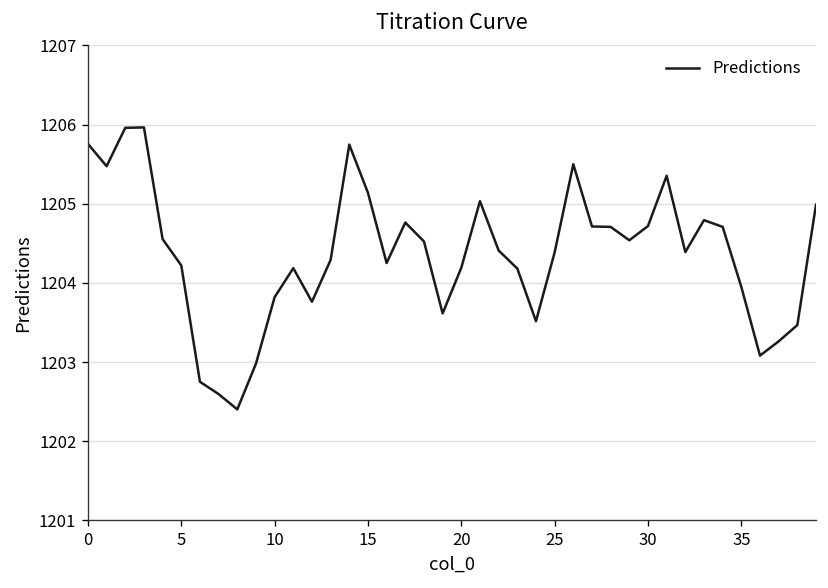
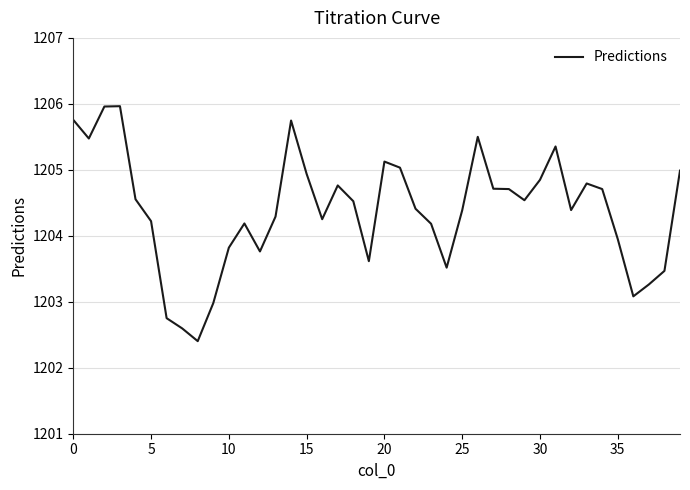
15: 1205.1 -> 1204.9
20: 1204.2 -> 1205.1
30: 1204.7 -> 1204.8
